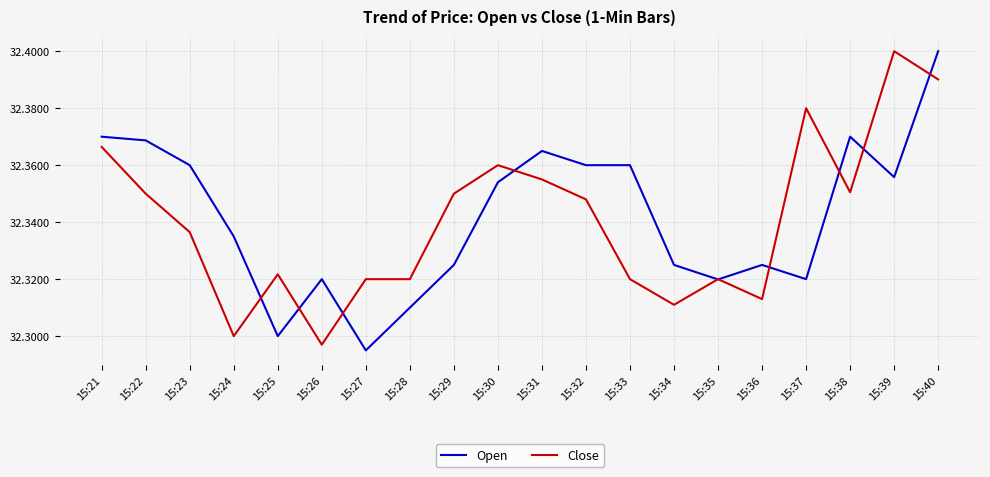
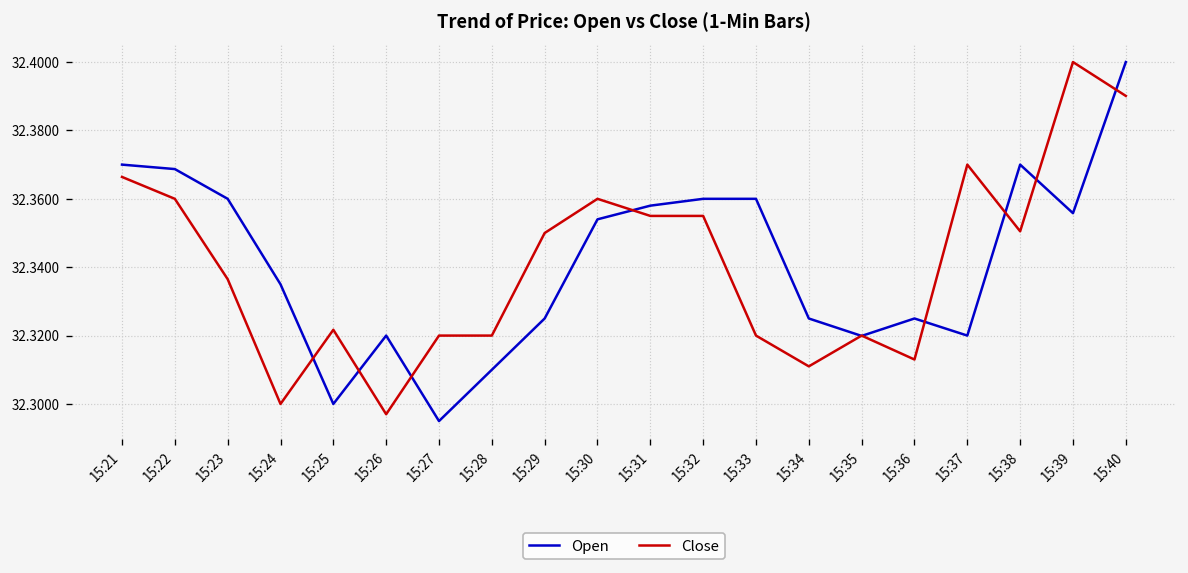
Close, 15:22: 32.35 -> 32.36
Open, 15:31: 32.365 -> 32.358
Close, 15:32: 32.348 -> 32.355
Close, 15:37: 32.38 -> 32.37
